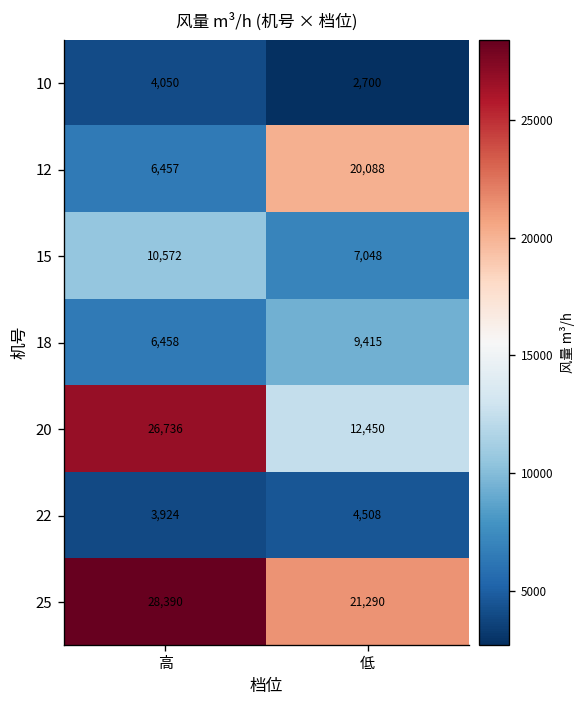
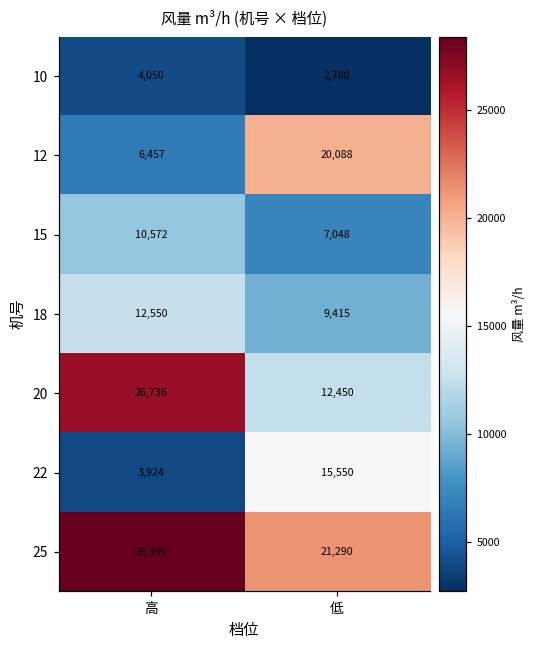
18, 高: 6,458 -> 12,550
22, 低: 4,508 -> 15,550
